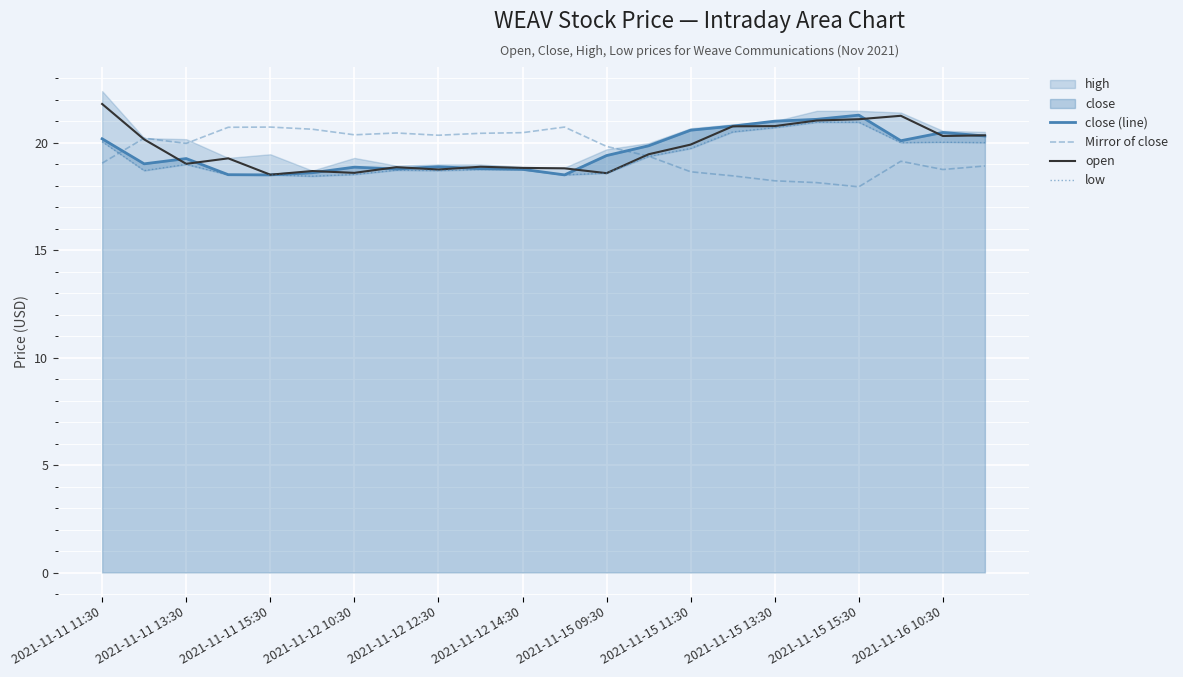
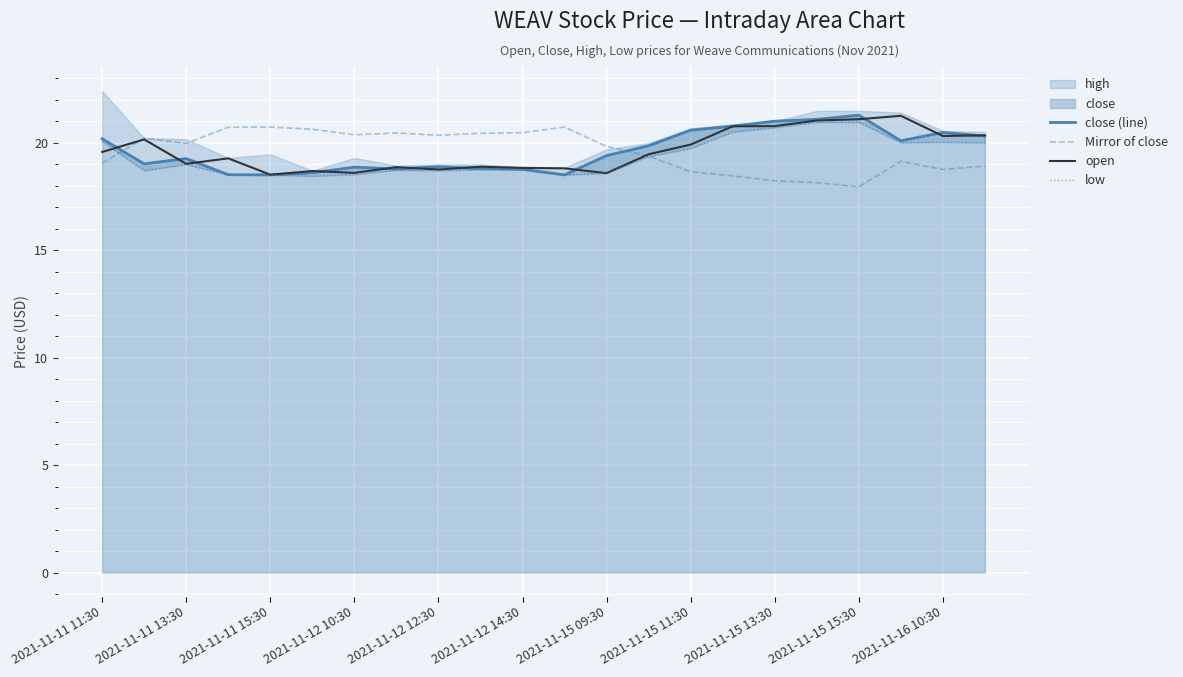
open, 2021-11-11 11:30: 21.8 -> 19.6
